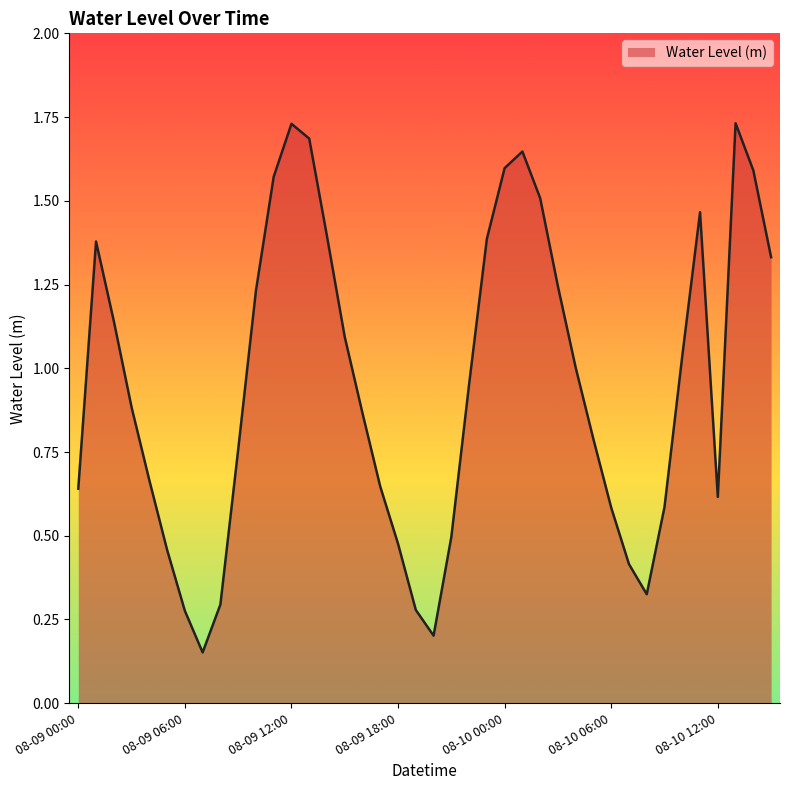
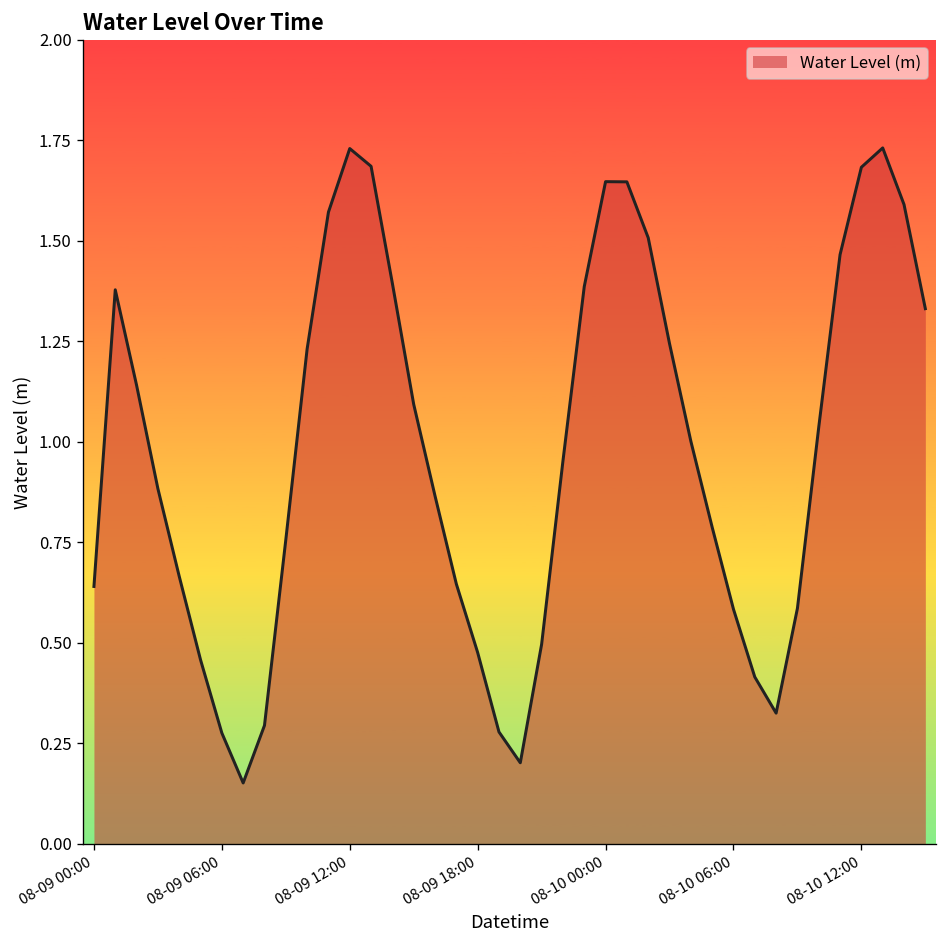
08-10 00:00: 1.60 -> 1.65
08-10 12:00: 0.62 -> 1.68
